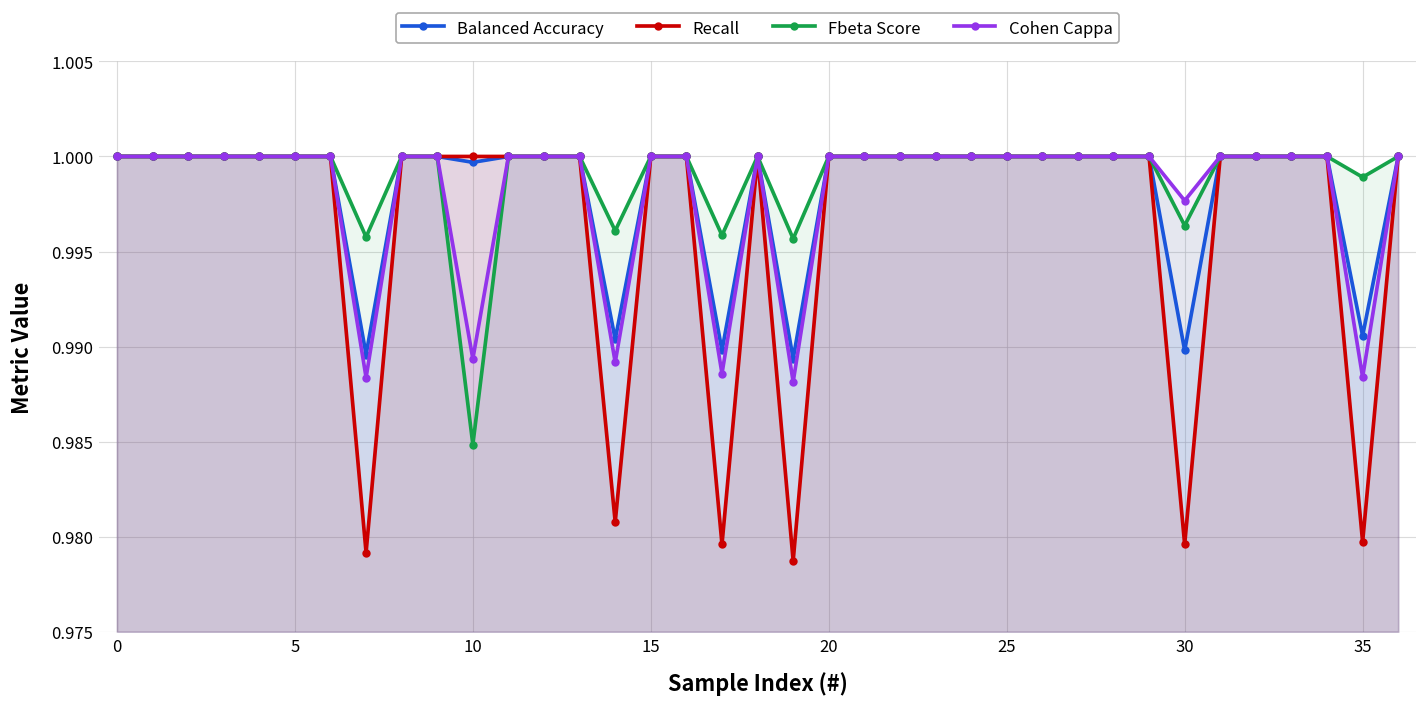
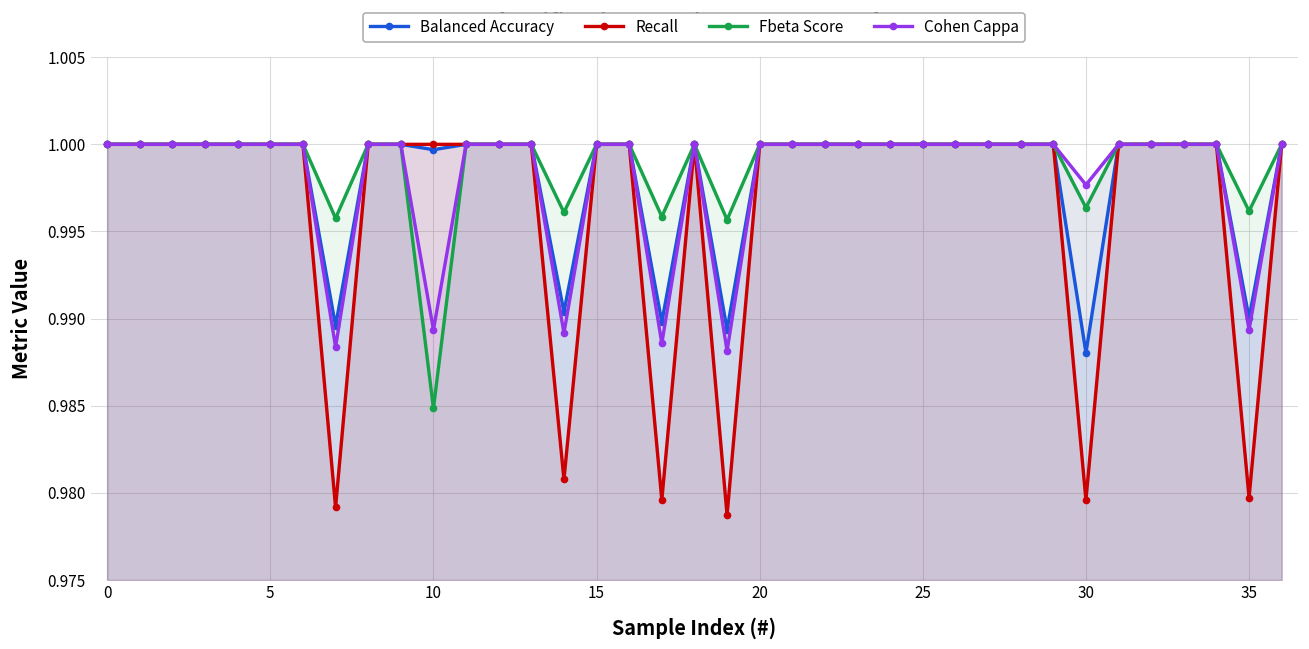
Balanced Accuracy, 30: 0.9898 -> 0.9880
Balanced Accuracy, 35: 0.9906 -> 0.9900
Fbeta Score, 35: 0.9989 -> 0.9962
Cohen Cappa, 35: 0.9884 -> 0.9894
